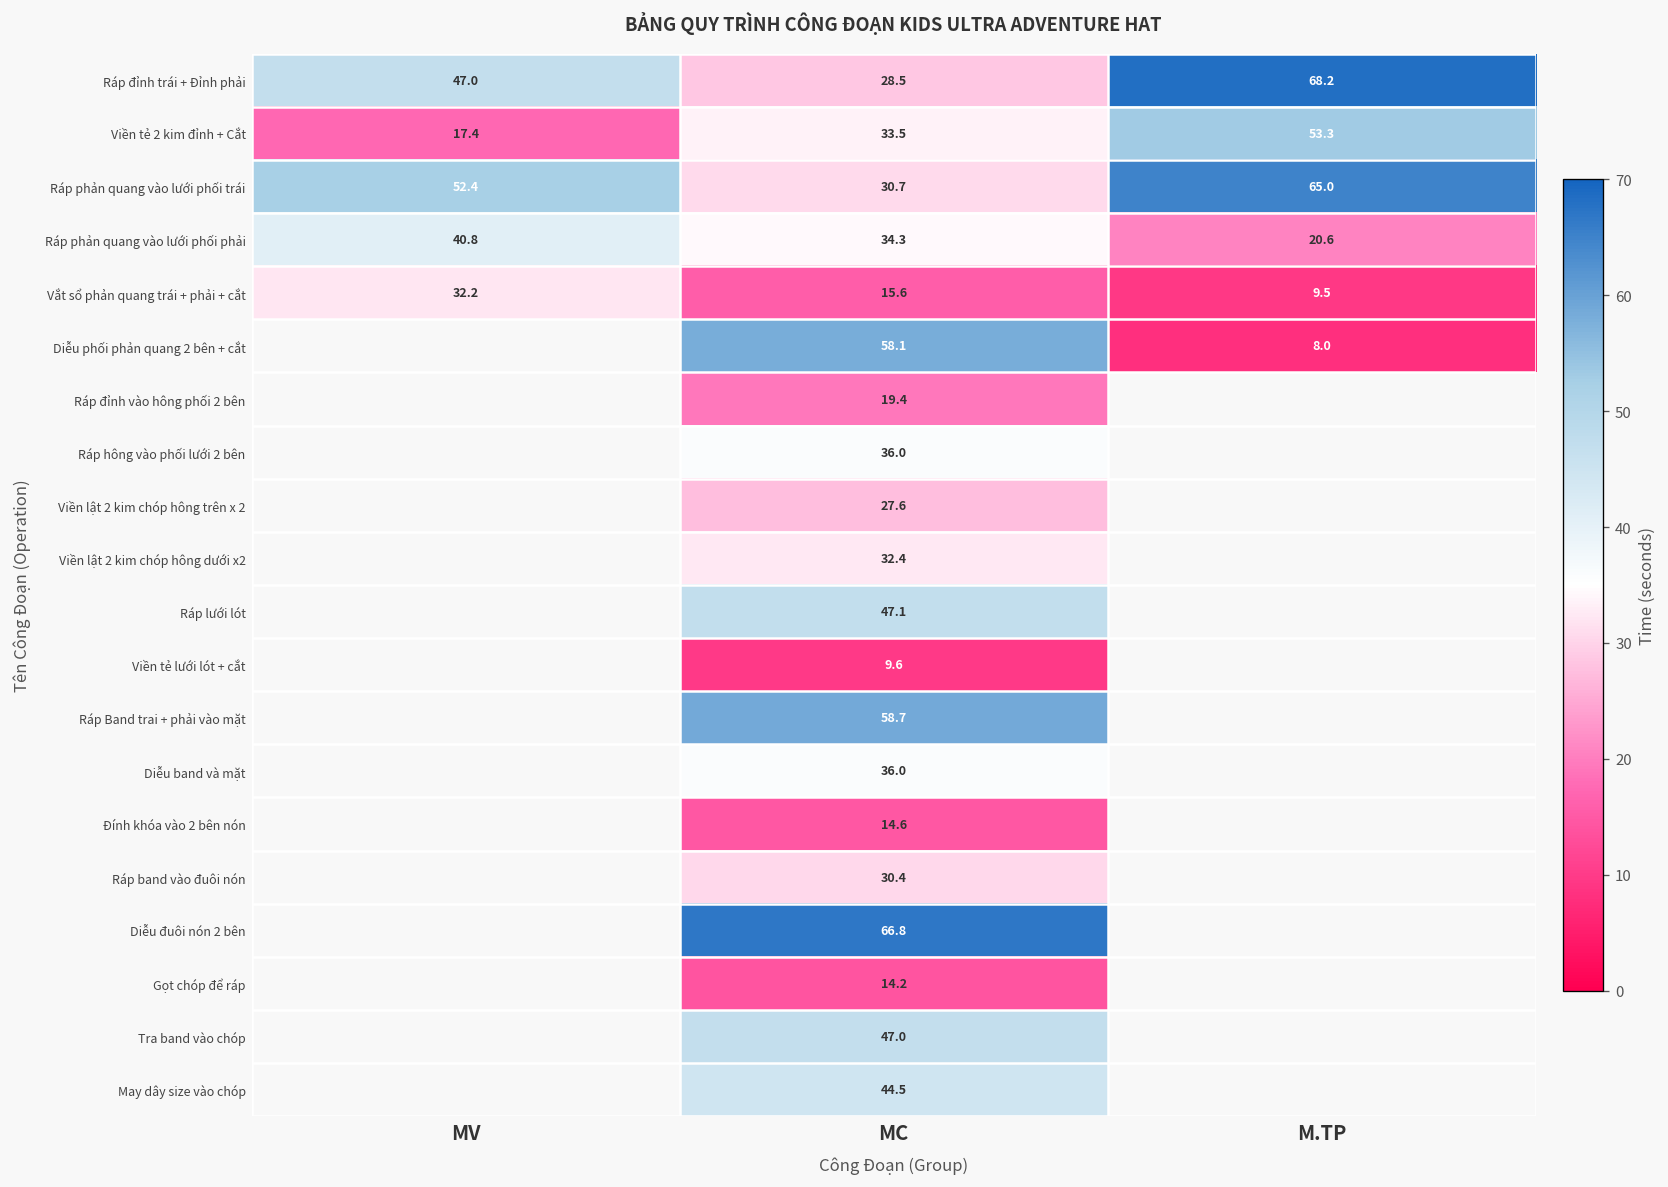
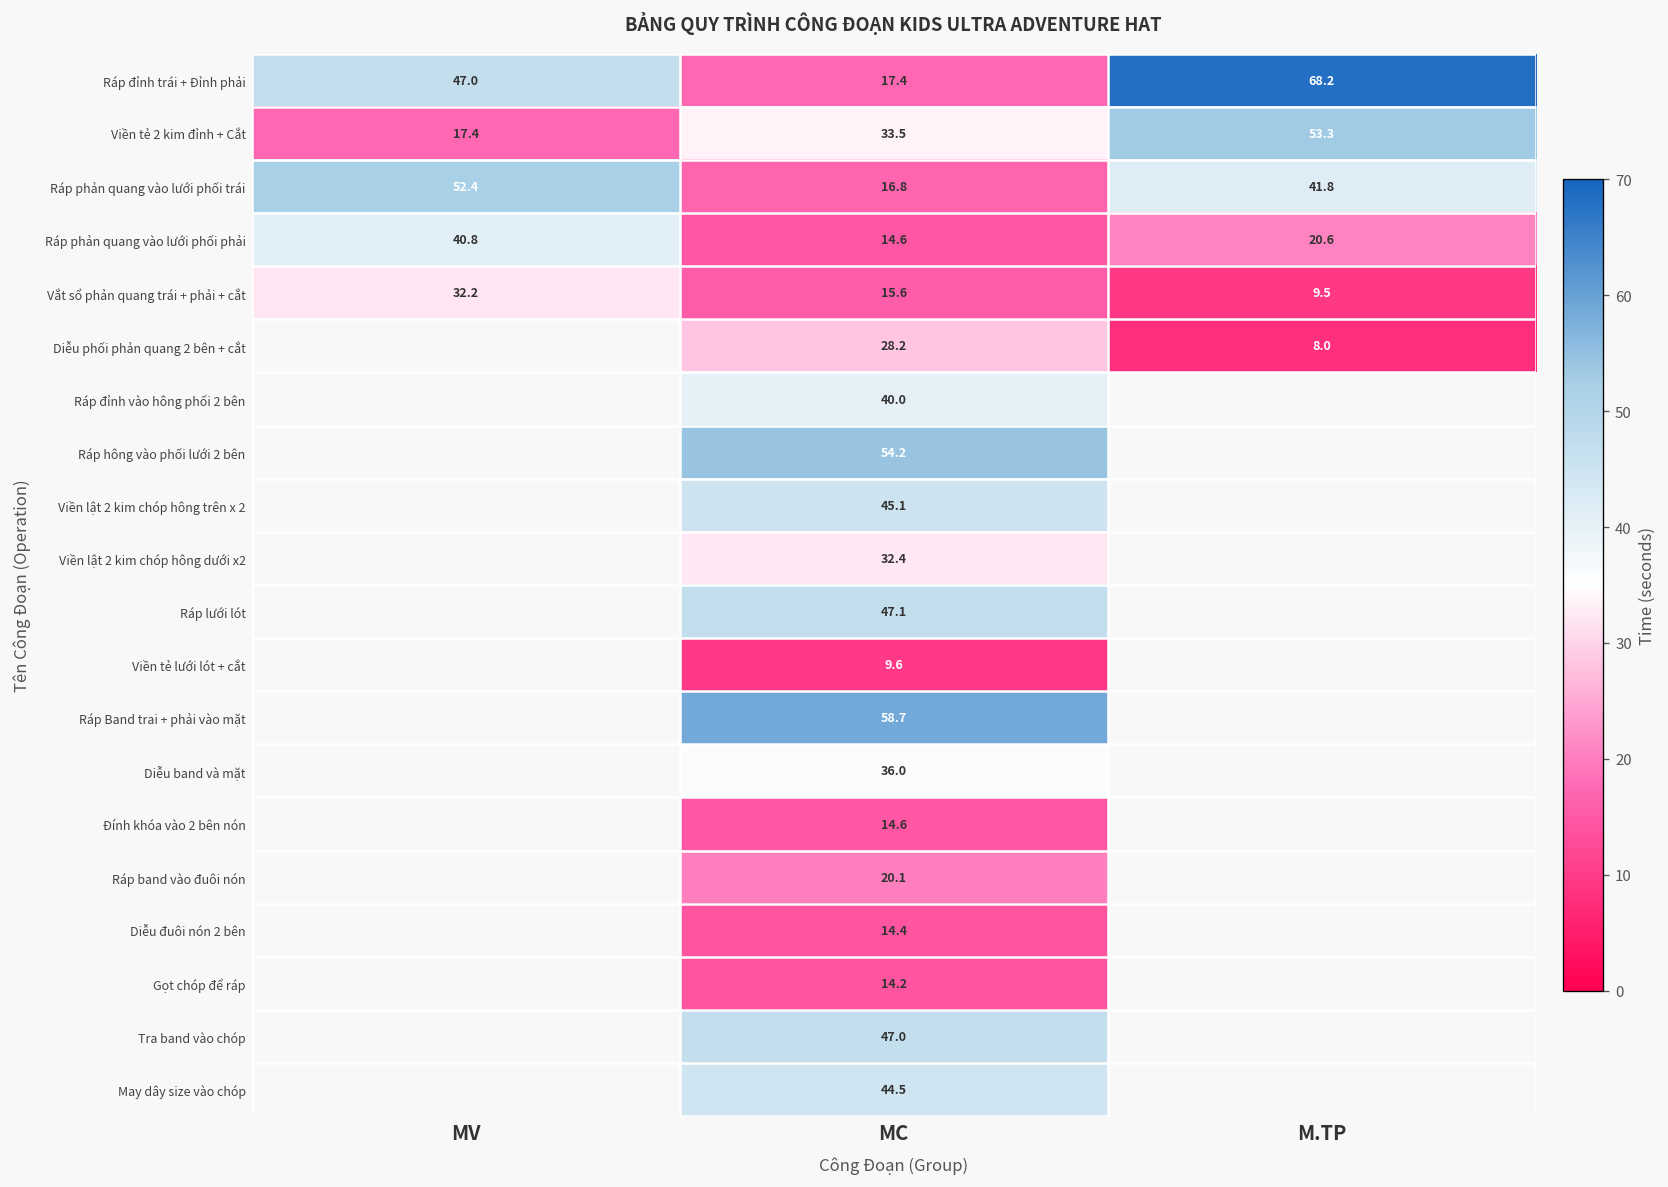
Ráp đỉnh trái + Đỉnh phải, MC: 28.5 -> 17.4
Ráp phản quang vào lưới phối trái, MC: 30.7 -> 16.8
Ráp phản quang vào lưới phối trái, M.TP: 65.0 -> 41.8
Ráp phản quang vào lưới phối phải, MC: 34.3 -> 14.6
Diễu phối phản quang 2 bên + cắt, MC: 58.1 -> 28.2
Ráp đỉnh vào hông phối 2 bên, MC: 19.4 -> 40.0
Ráp hông vào phối lưới 2 bên, MC: 36.0 -> 54.2
Viền lật 2 kim chóp hông trên x 2, MC: 27.6 -> 45.1
Ráp band vào đuôi nón, MC: 30.4 -> 20.1
Diễu đuôi nón 2 bên, MC: 66.8 -> 14.4
